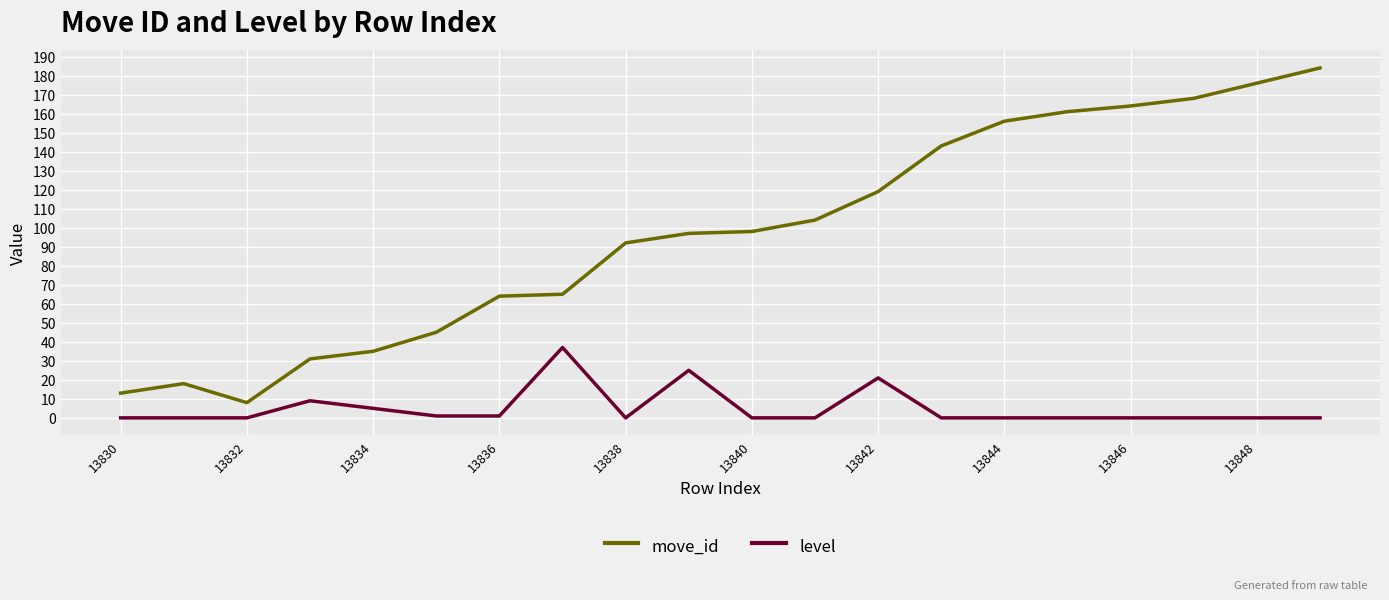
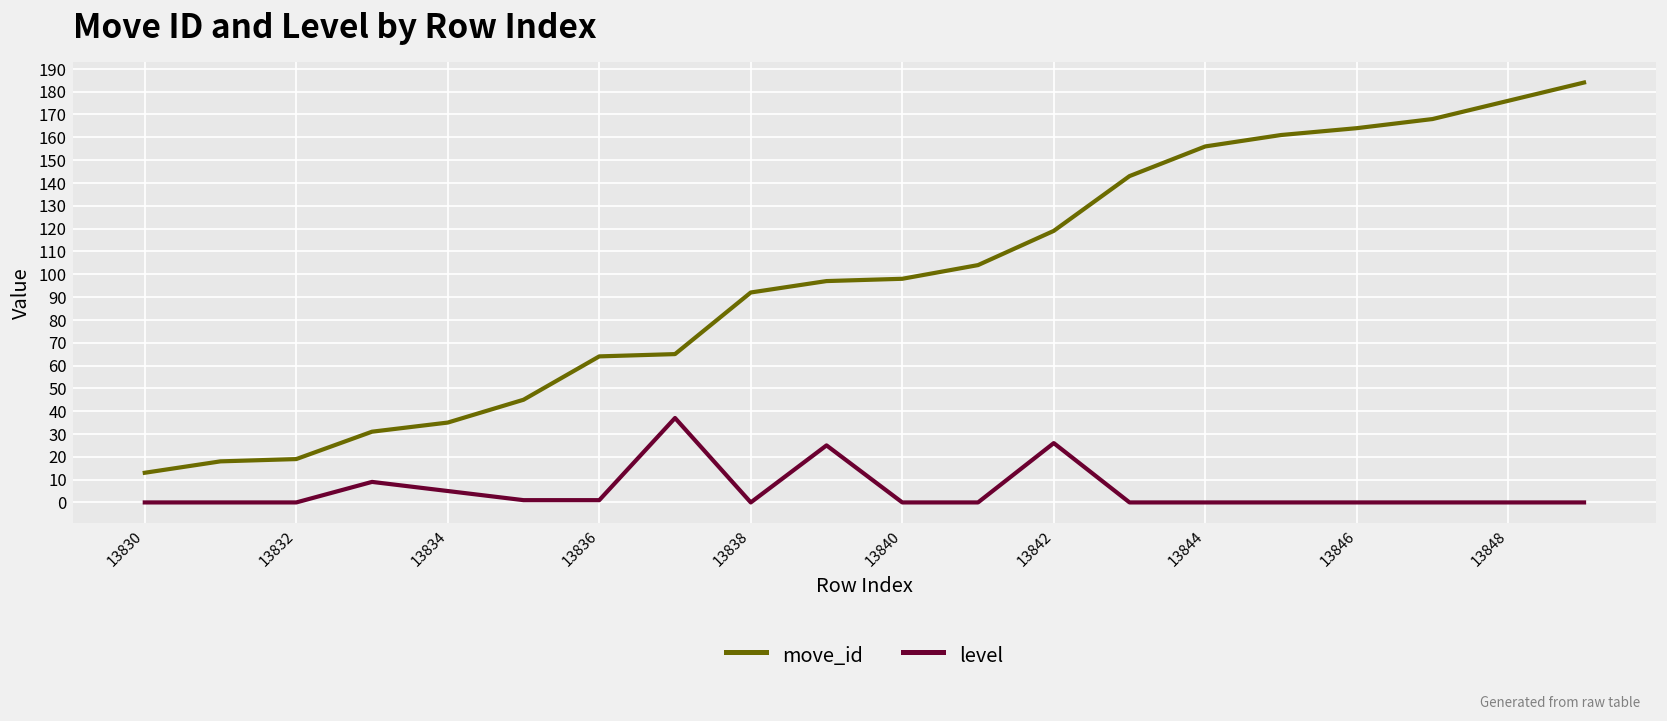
move_id, 13832: 8 -> 19
level, 13842: 21 -> 26
